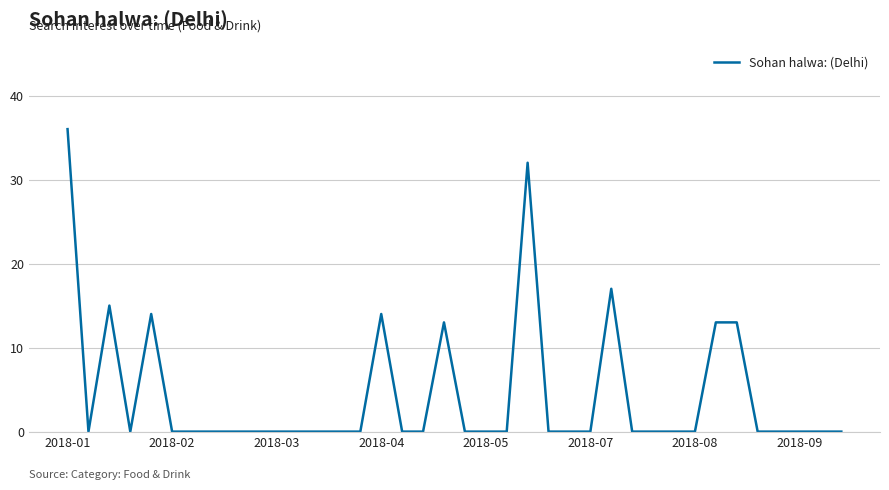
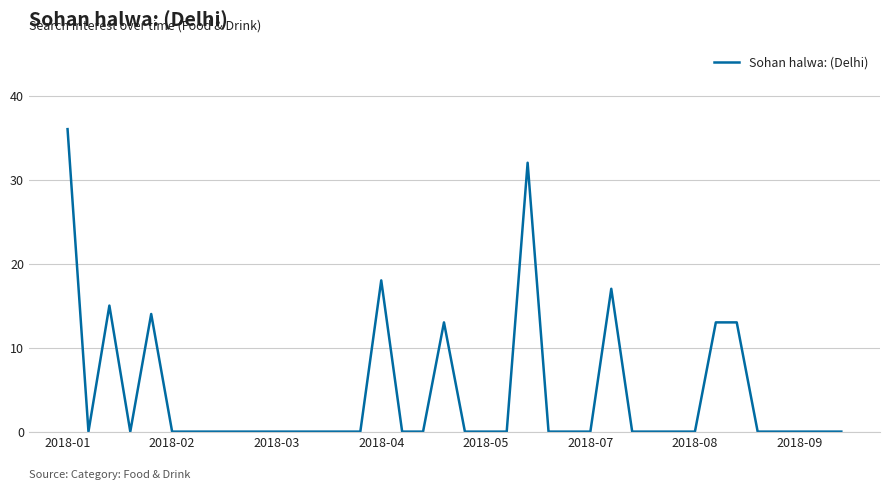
2018-04: 14 -> 18
